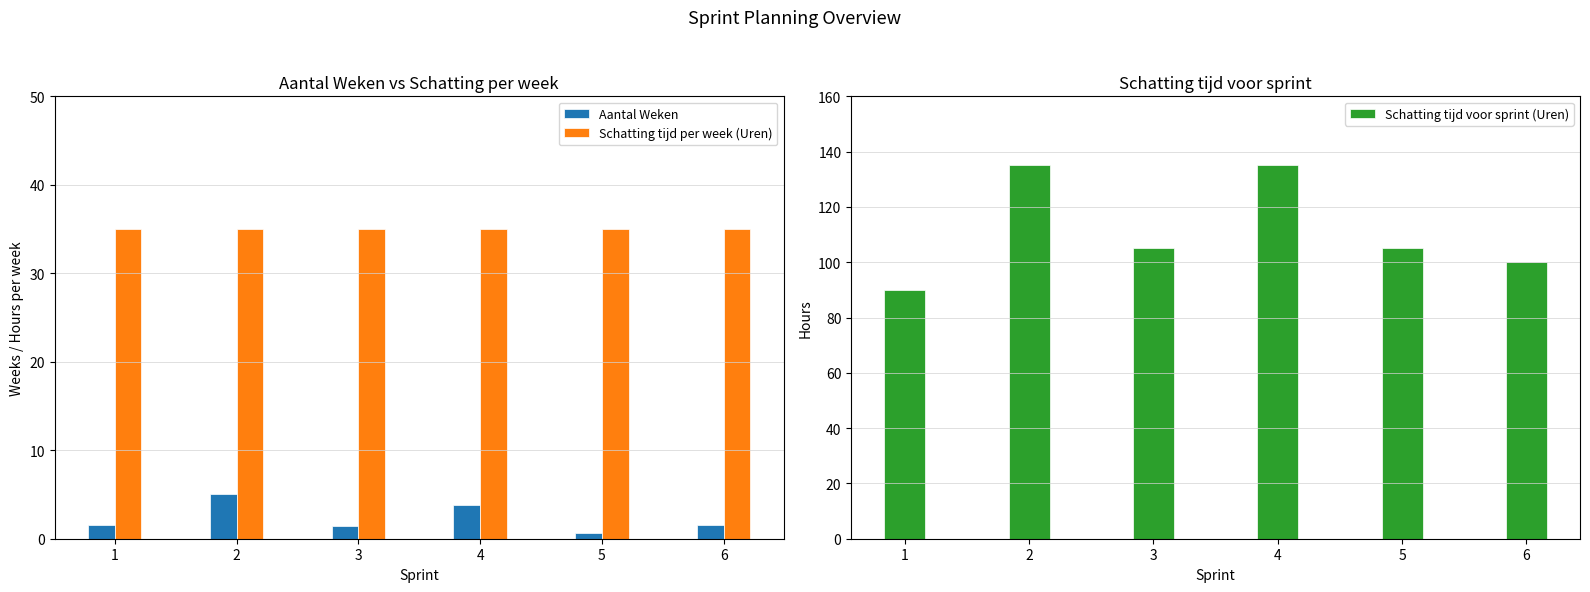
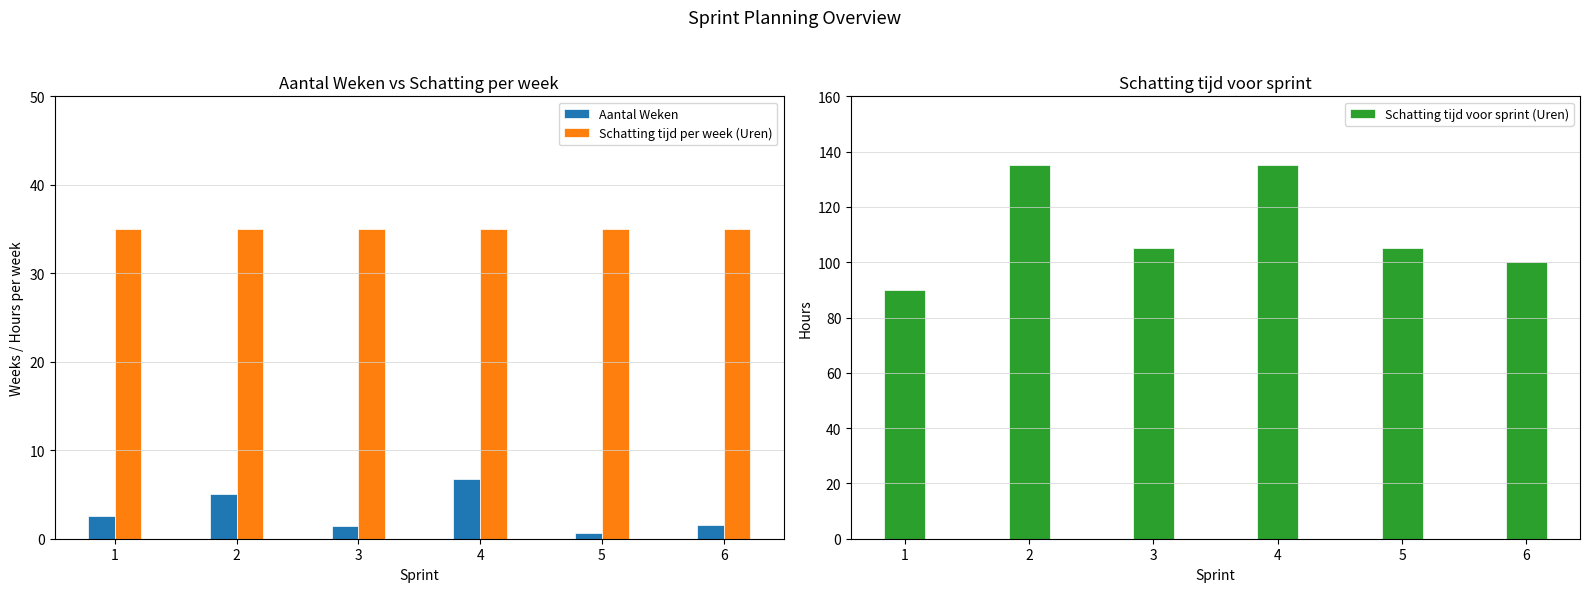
Aantal Weken vs Schatting per week, Aantal Weken, 1: 2 -> 3
Aantal Weken vs Schatting per week, Aantal Weken, 4: 4 -> 7
